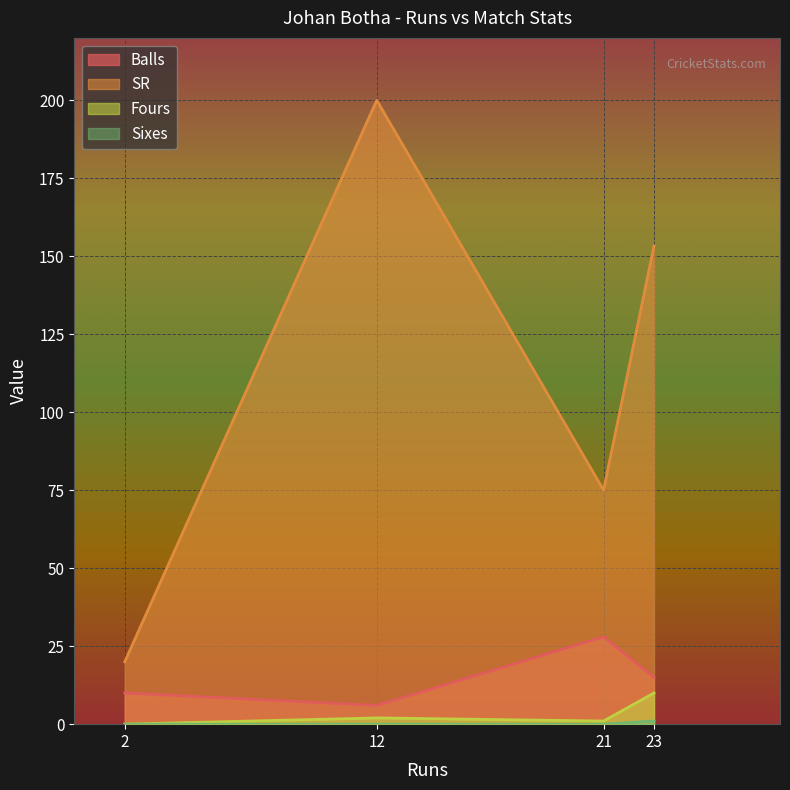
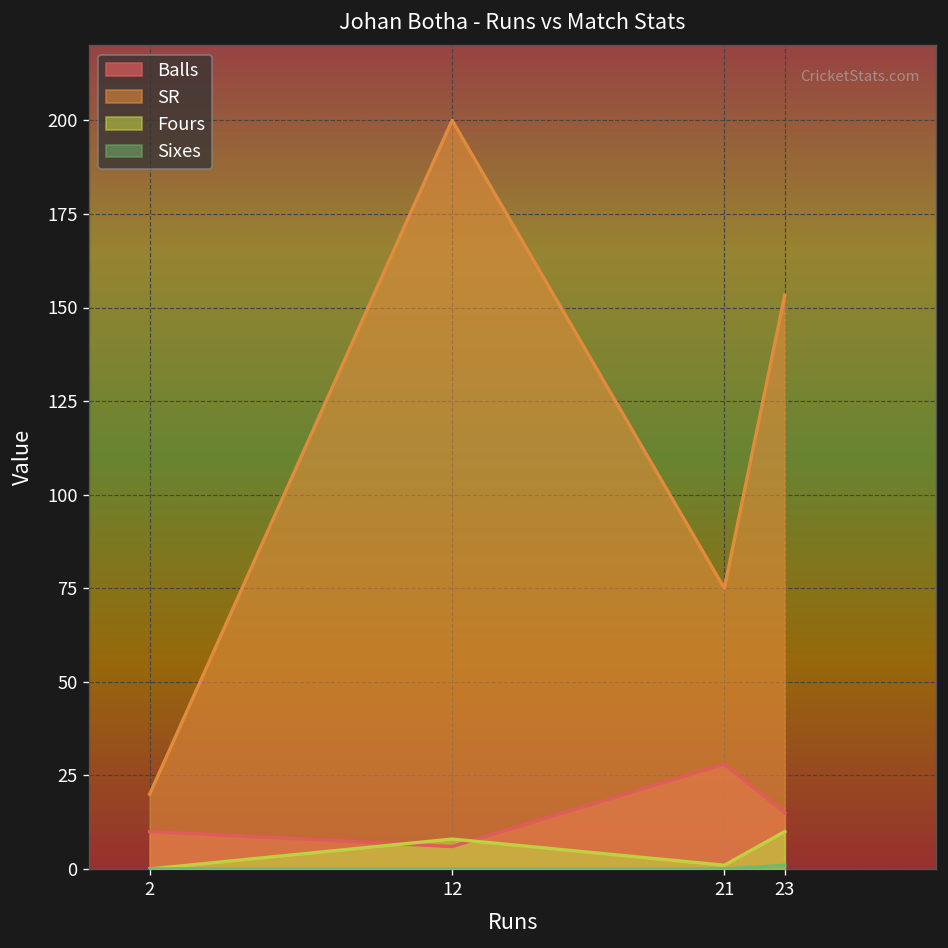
Fours, 12: 2 -> 8
